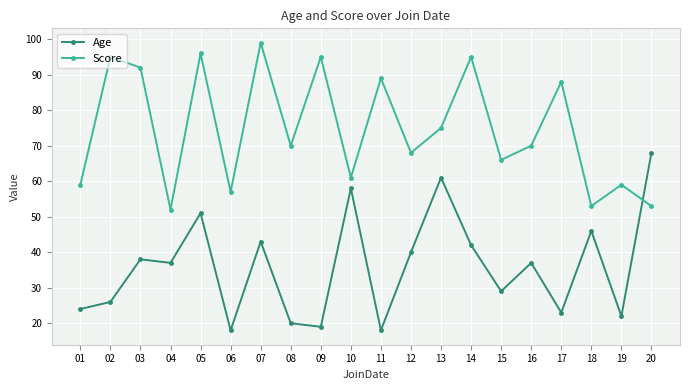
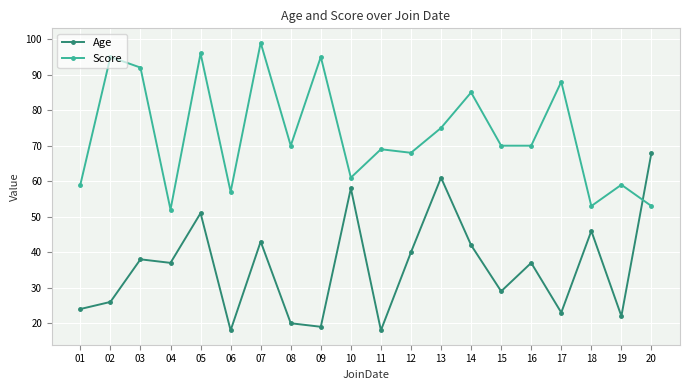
Score, 11: 89 -> 69
Score, 14: 95 -> 85
Score, 15: 66 -> 70
